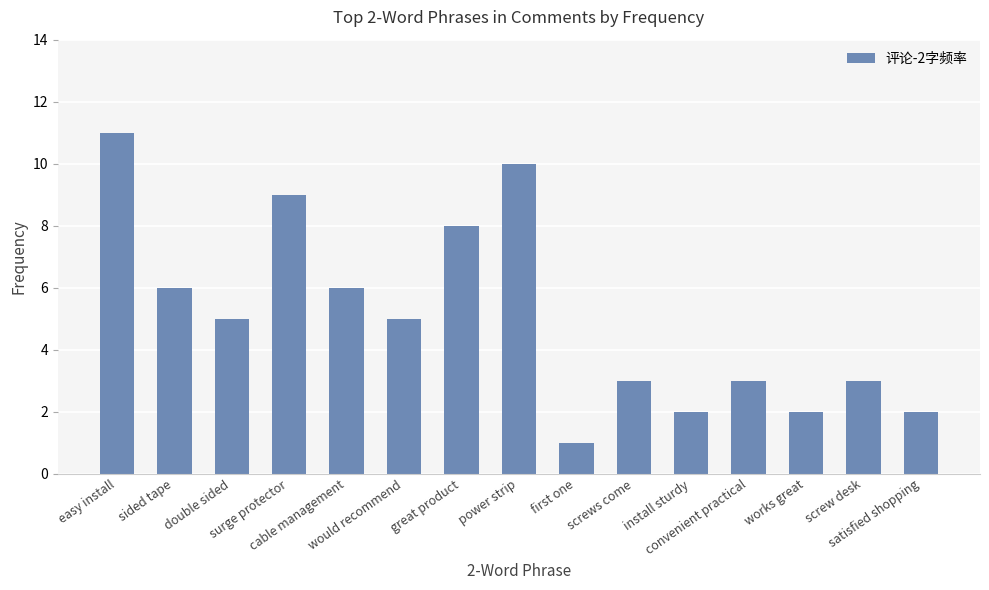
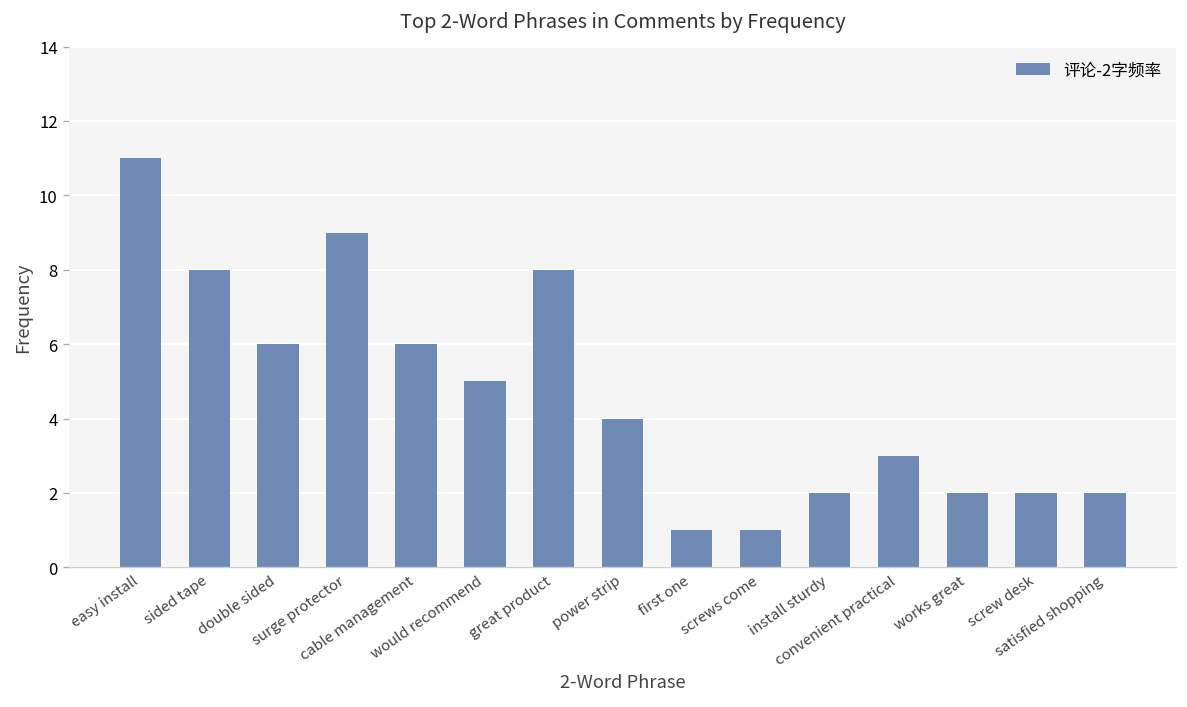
sided tape: 6 -> 8
double sided: 5 -> 6
power strip: 10 -> 4
screws come: 3 -> 1
screw desk: 3 -> 2
